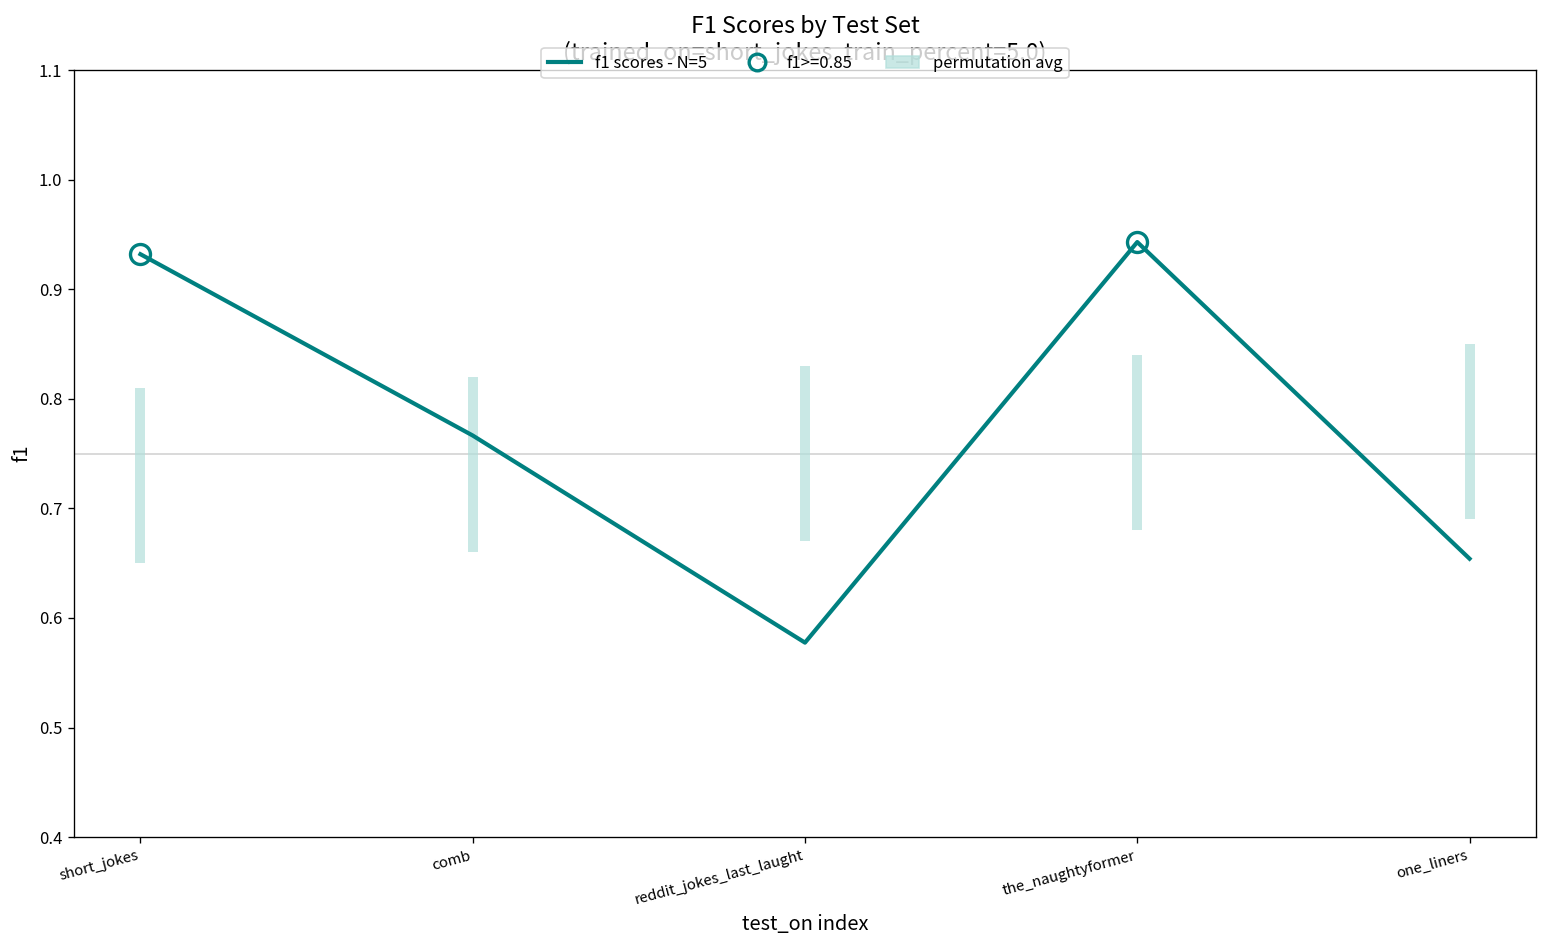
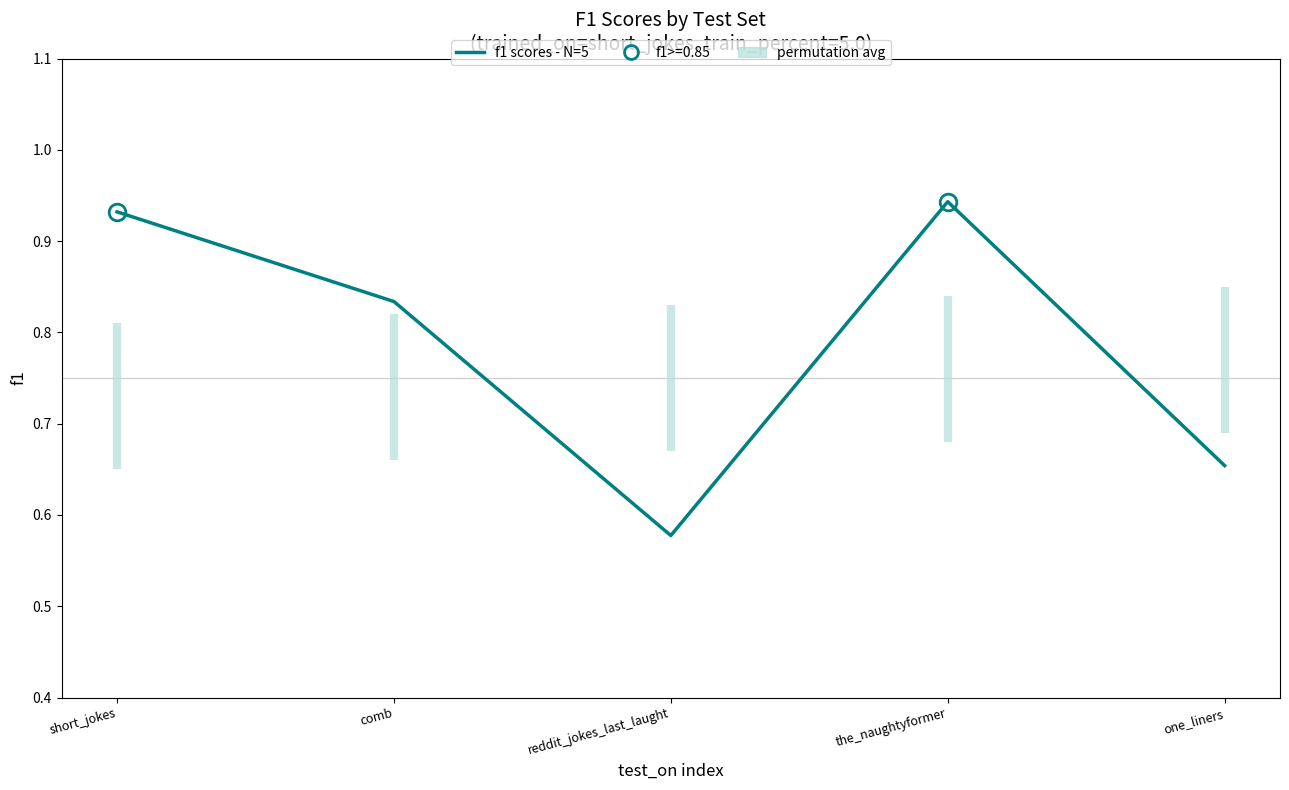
f1 scores - N=5, comb: 0.77 -> 0.83
